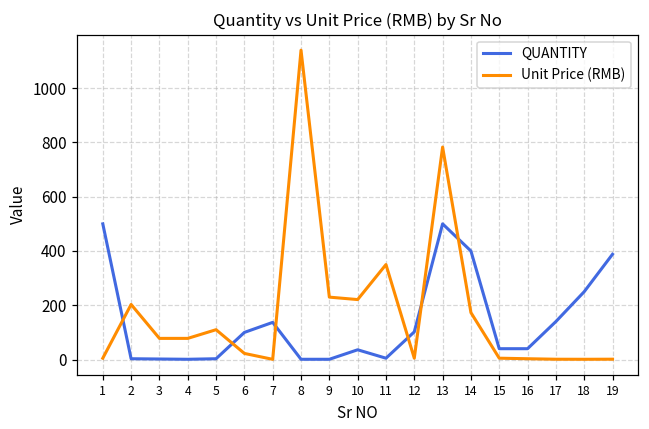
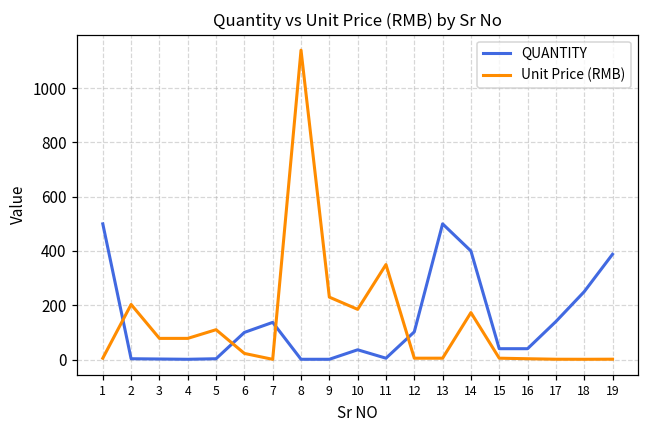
Unit Price (RMB), 10: 220 -> 190
Unit Price (RMB), 13: 780 -> 10
